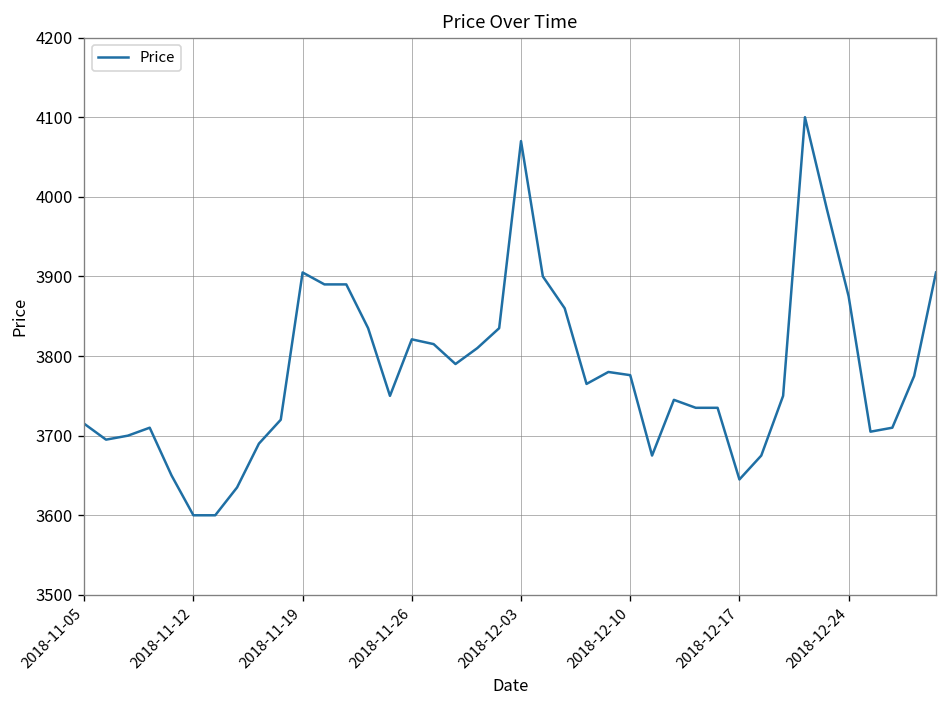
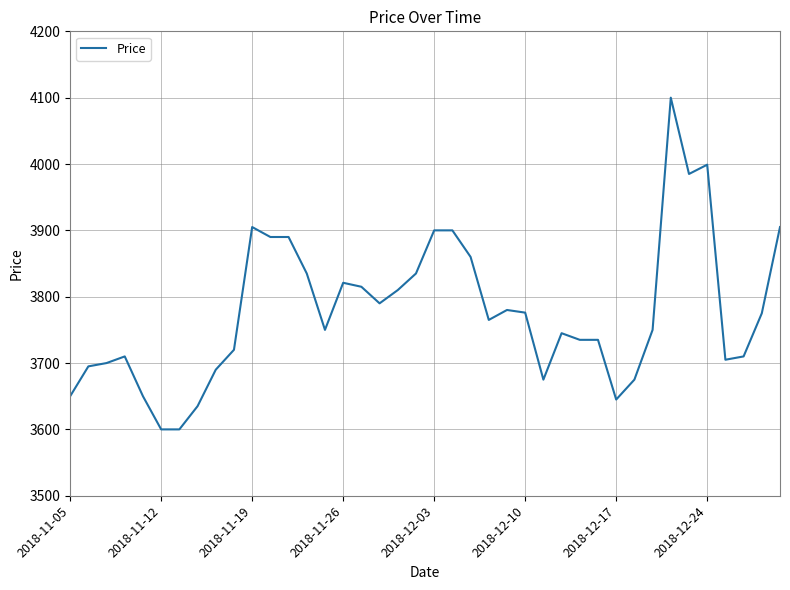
2018-11-05: 3720 -> 3650
2018-12-03: 4070 -> 3900
2018-12-24: 3880 -> 4000
